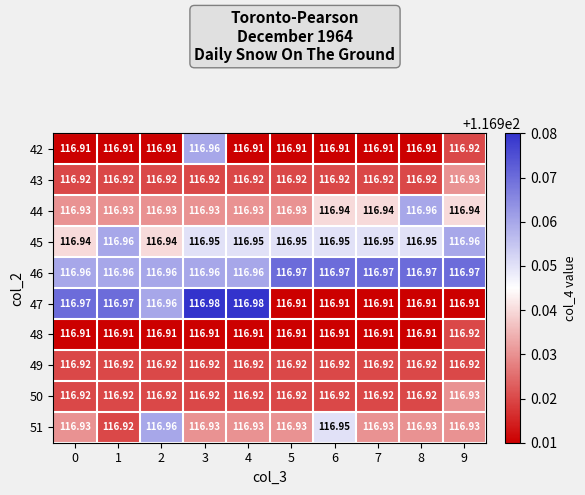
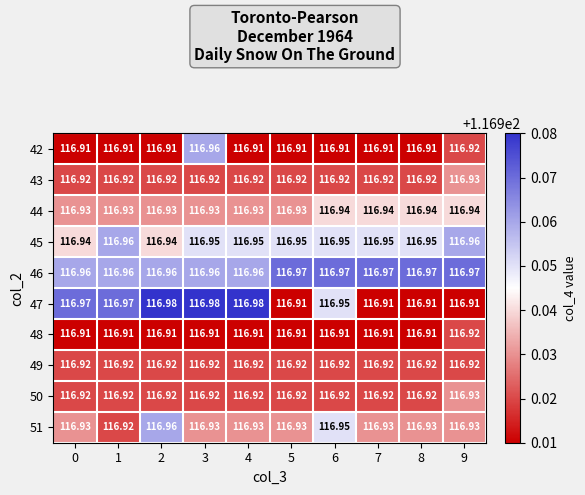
44, 8: 116.96 -> 116.94
47, 2: 116.96 -> 116.98
47, 6: 116.91 -> 116.95
